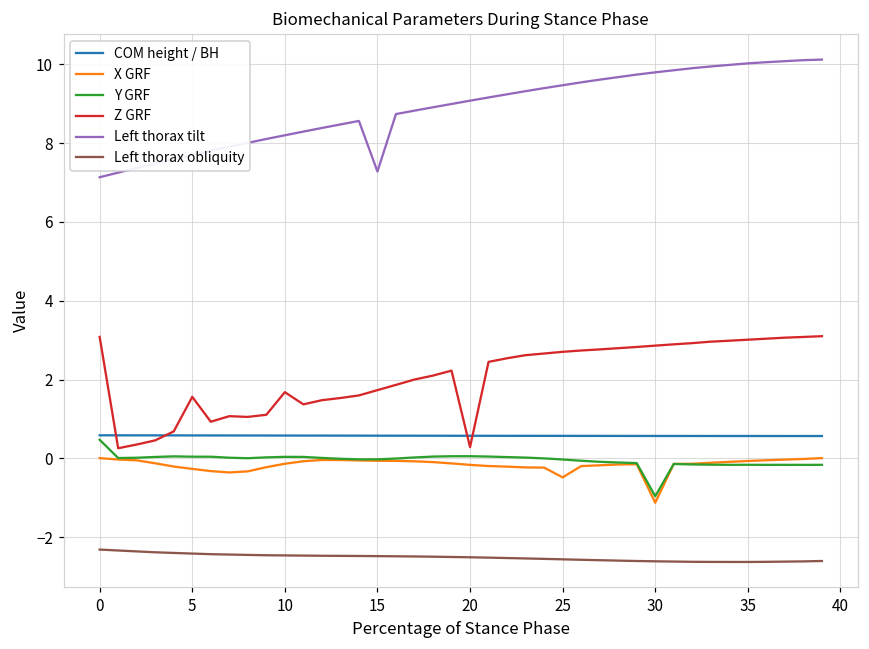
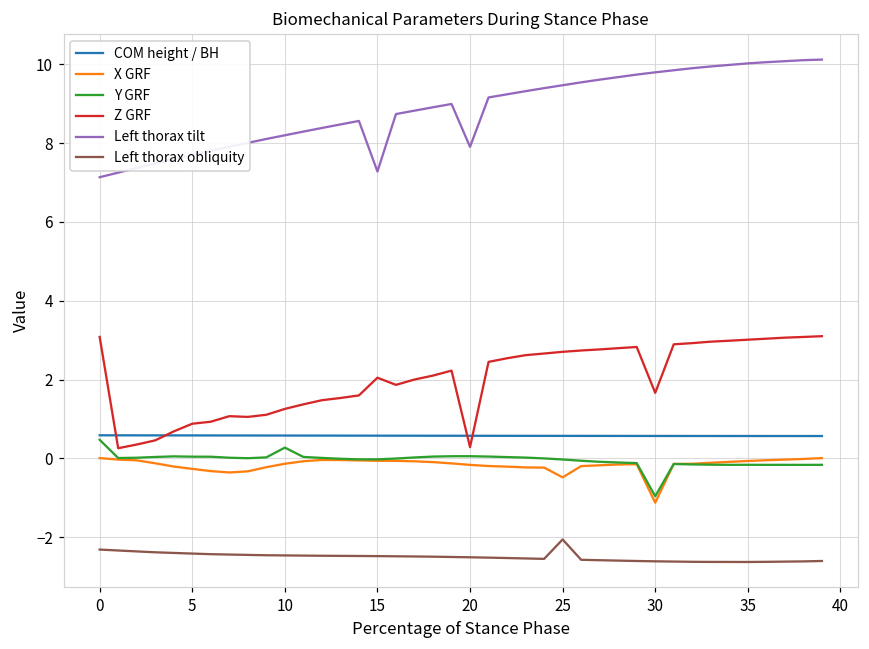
Z GRF, 5: 1.6 -> 0.9
Y GRF, 10: 0.0 -> 0.3
Z GRF, 10: 1.7 -> 1.3
Z GRF, 15: 1.7 -> 2.0
Left thorax tilt, 20: 9.1 -> 7.9
Left thorax obliquity, 25: -2.6 -> -2.1
Z GRF, 30: 2.9 -> 1.7
